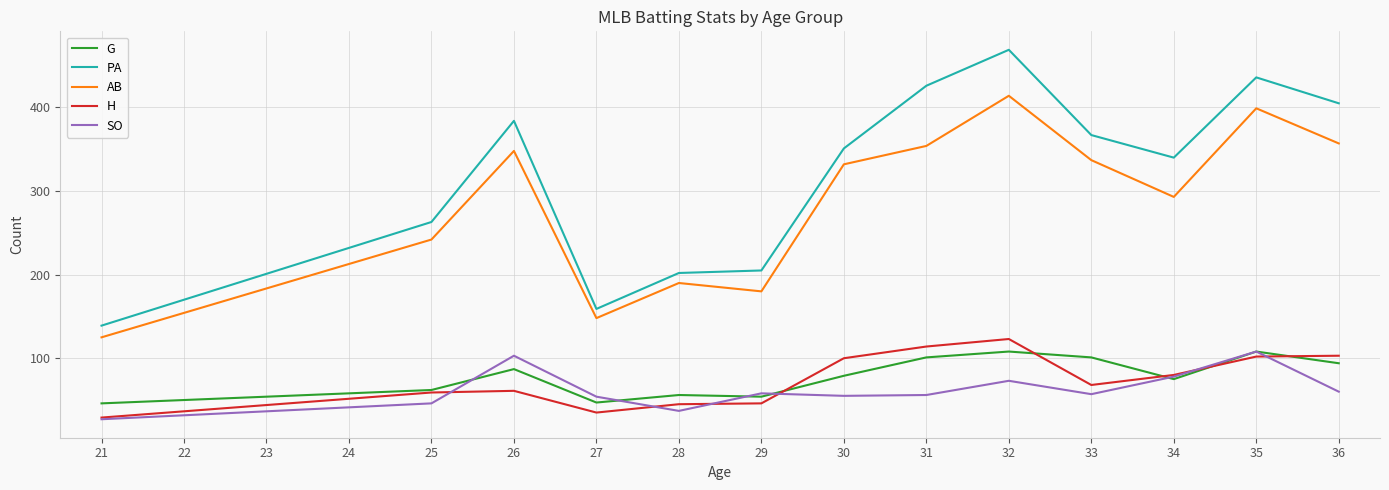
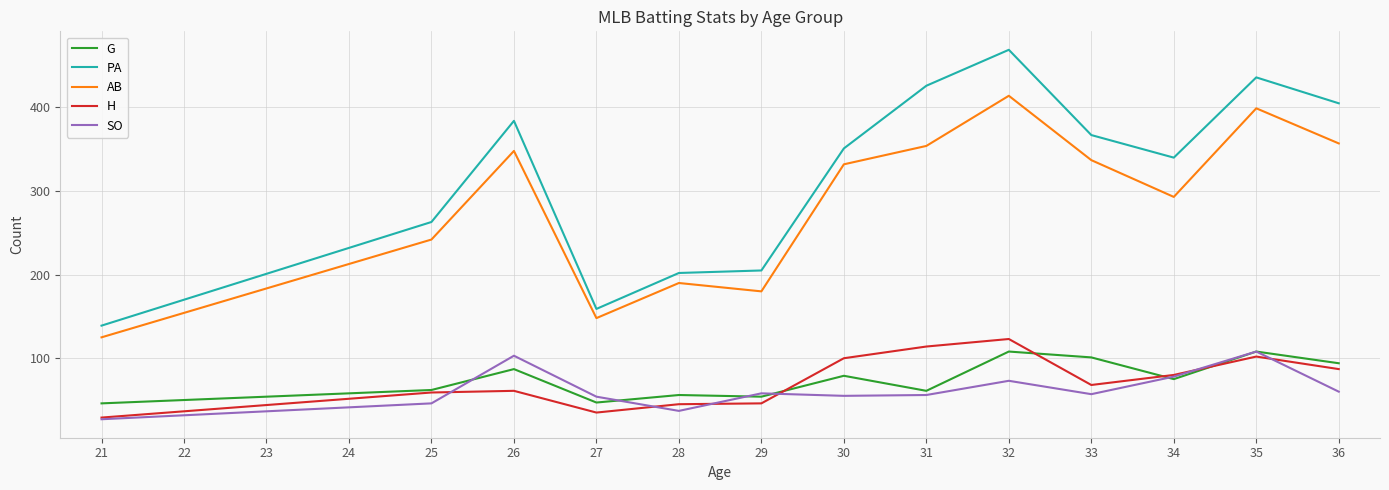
G, 31: 100 -> 60
H, 36: 100 -> 90
